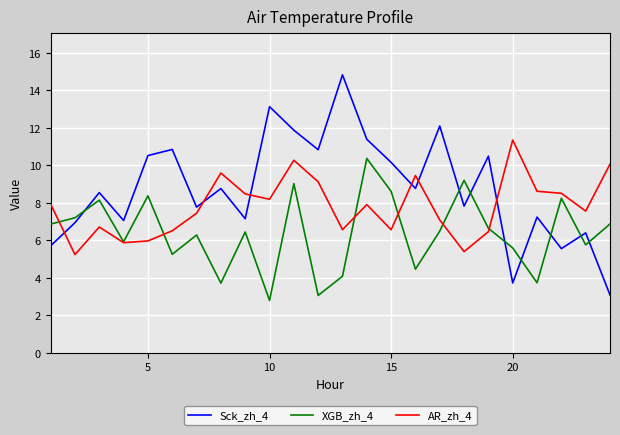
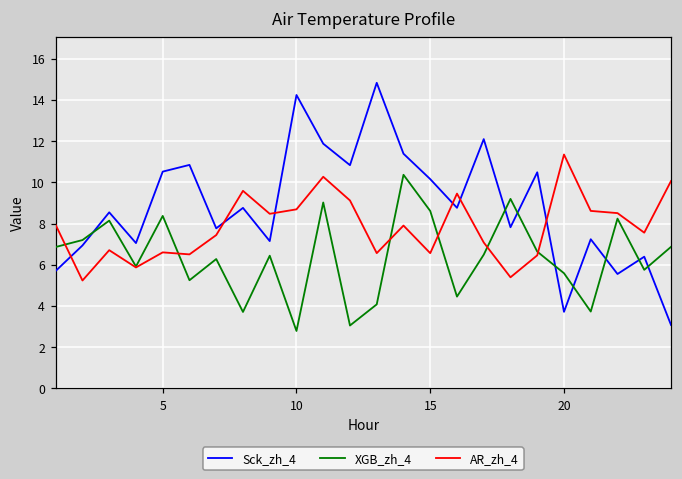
AR_zh_4, 5: 6.0 -> 6.6
Sck_zh_4, 10: 13.1 -> 14.2
AR_zh_4, 10: 8.2 -> 8.7
